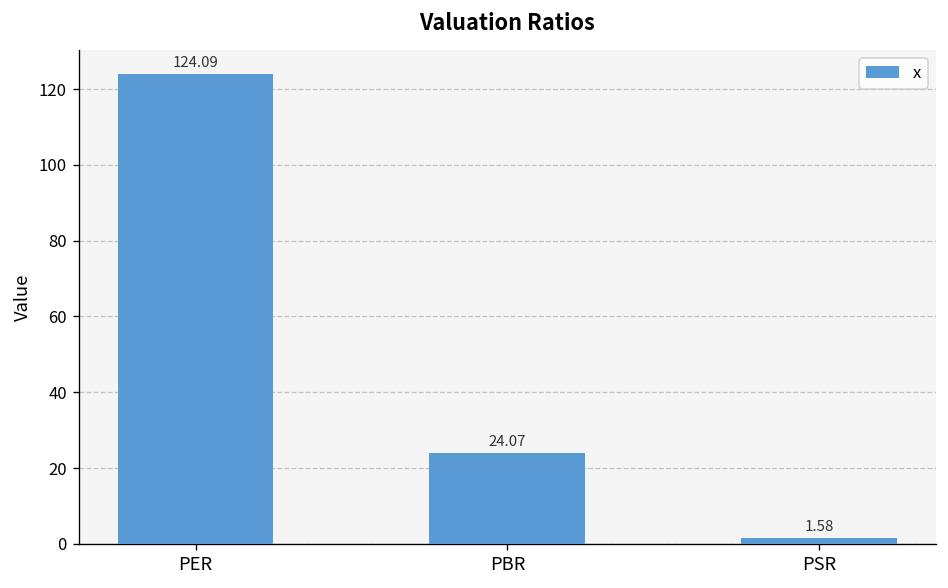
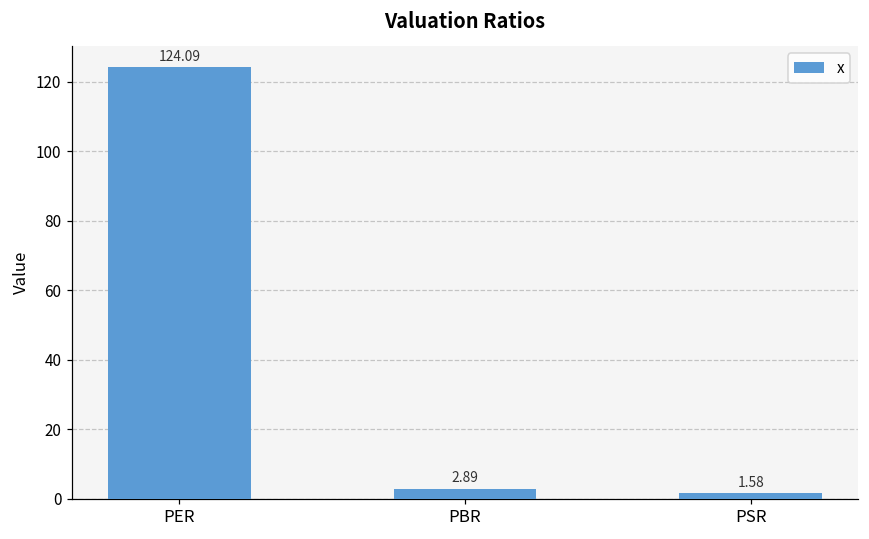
PBR: 24.07 -> 2.89
